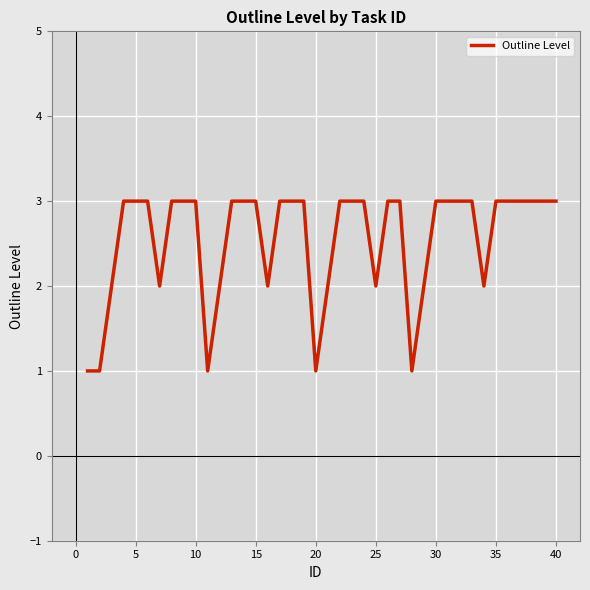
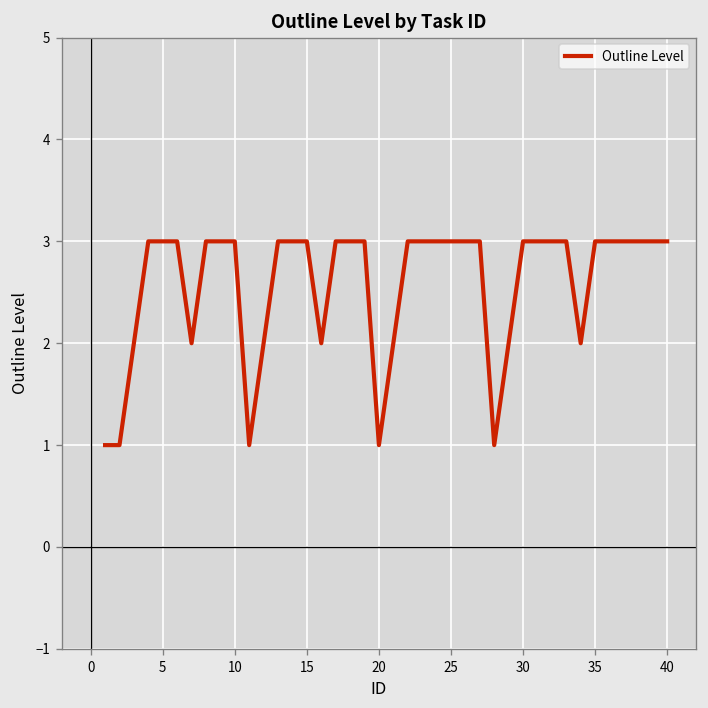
25: 2 -> 3
